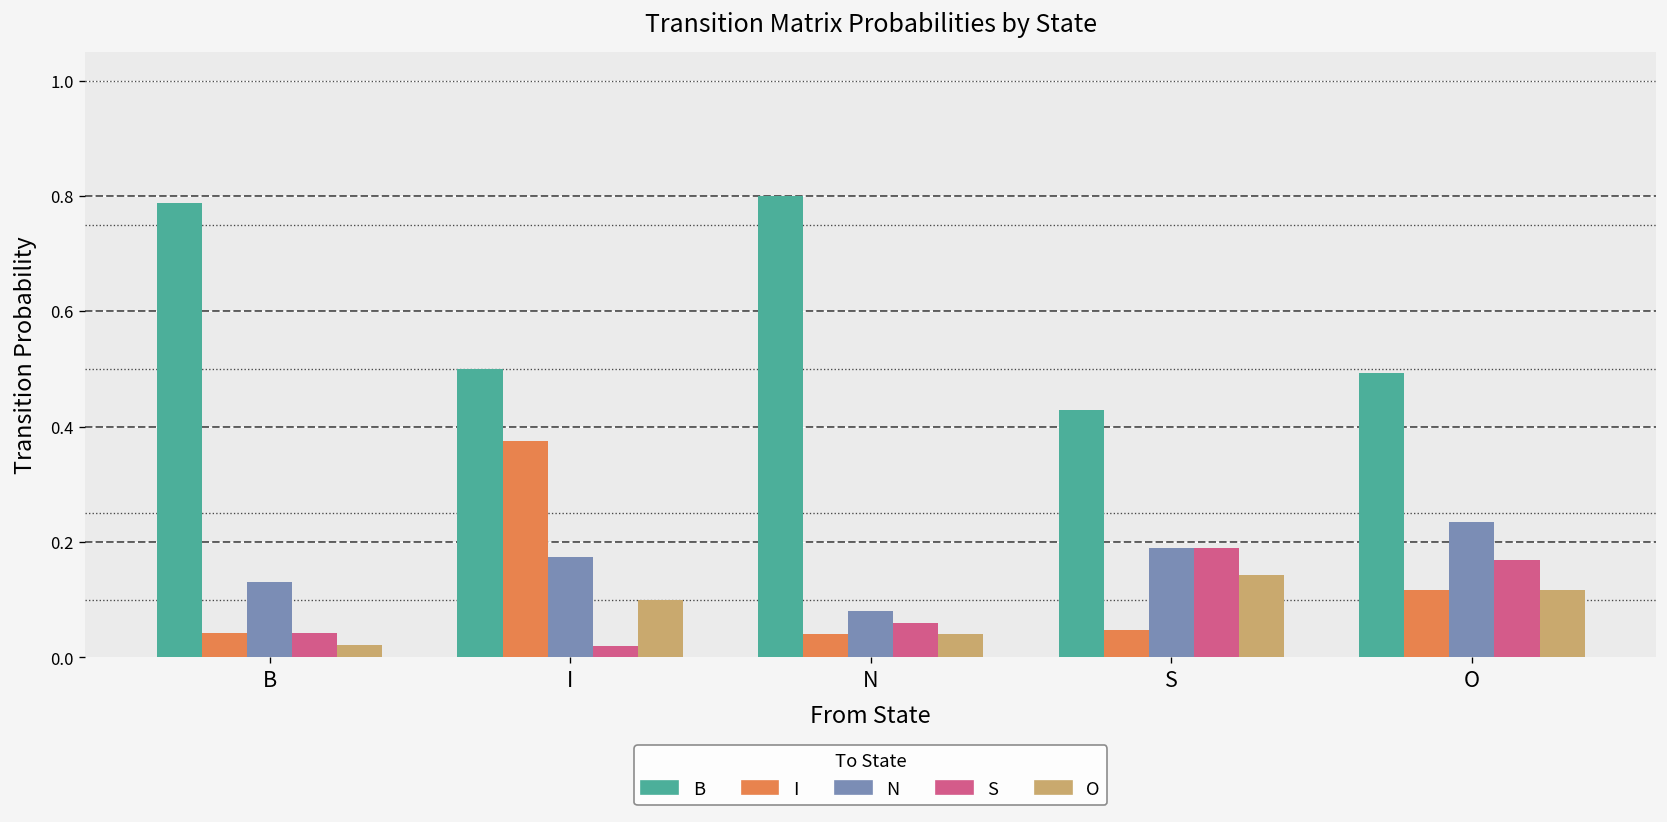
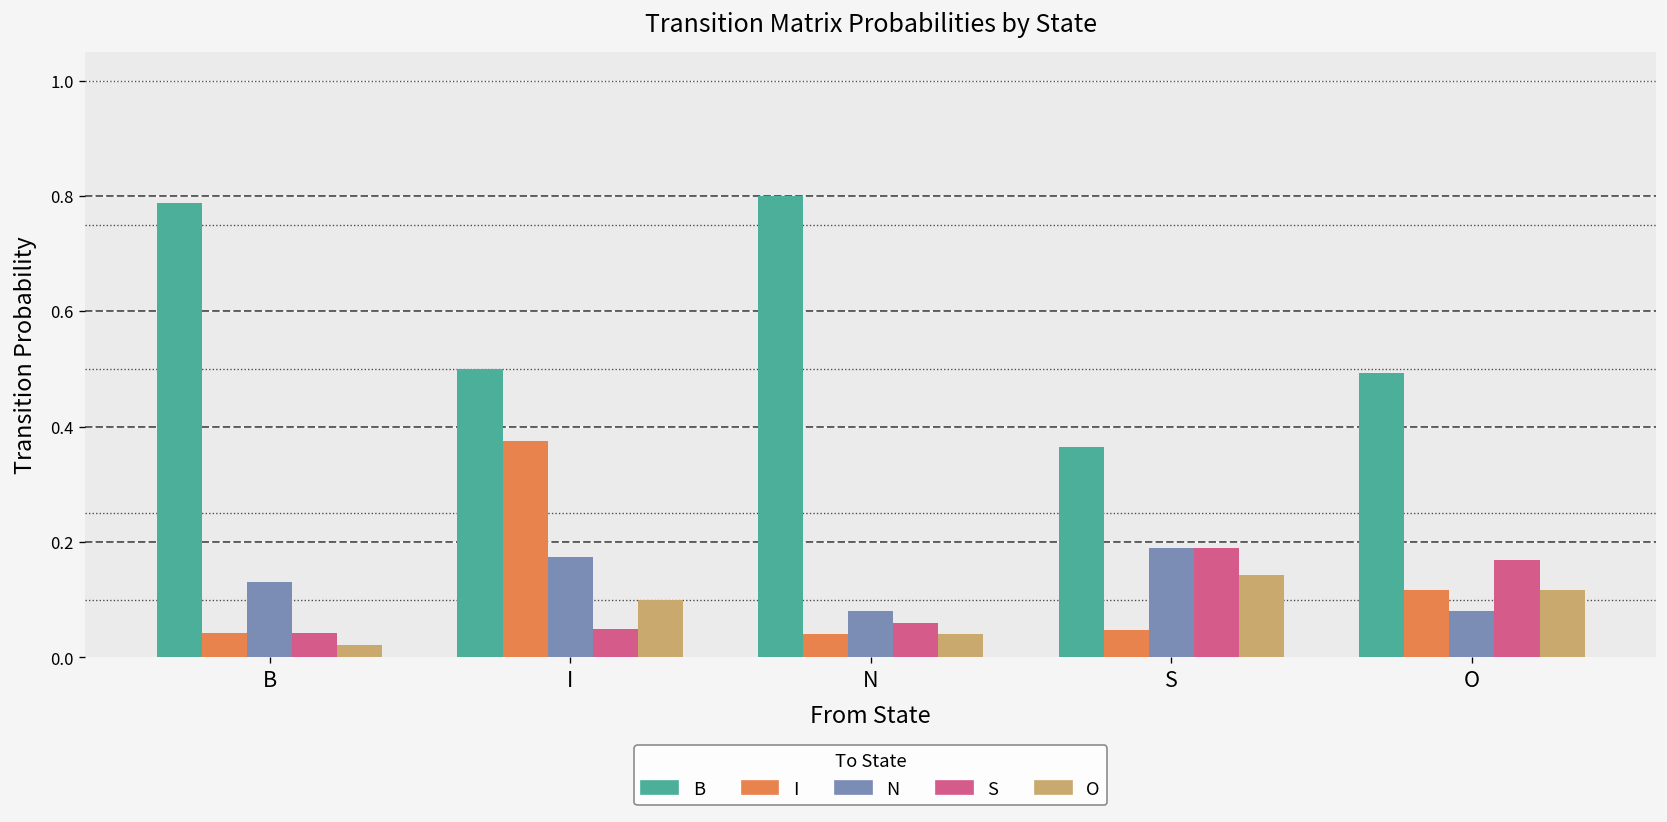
S, I: 0.02 -> 0.05
B, S: 0.43 -> 0.36
N, O: 0.24 -> 0.08
